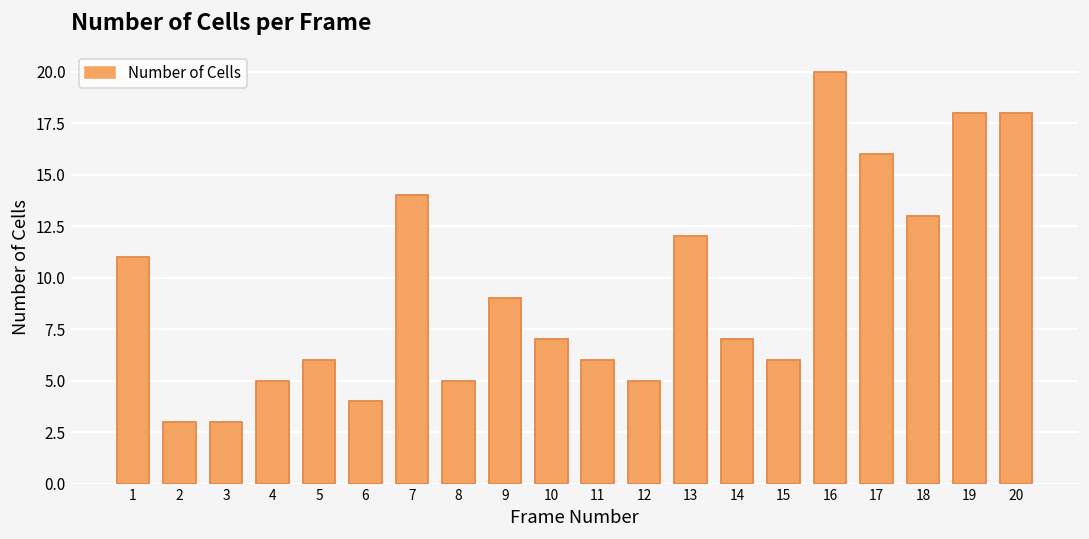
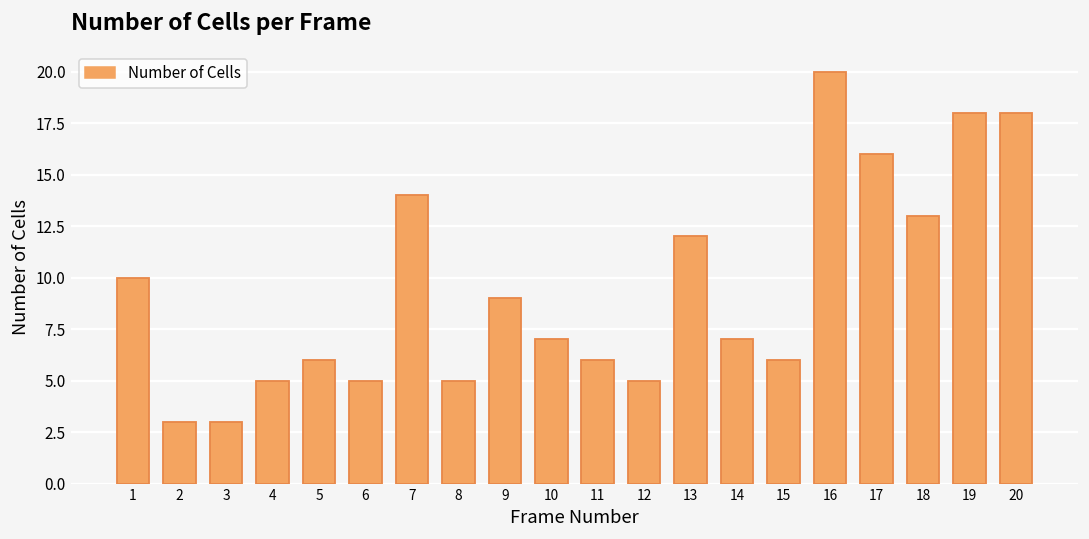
1: 11 -> 10
6: 4 -> 5
